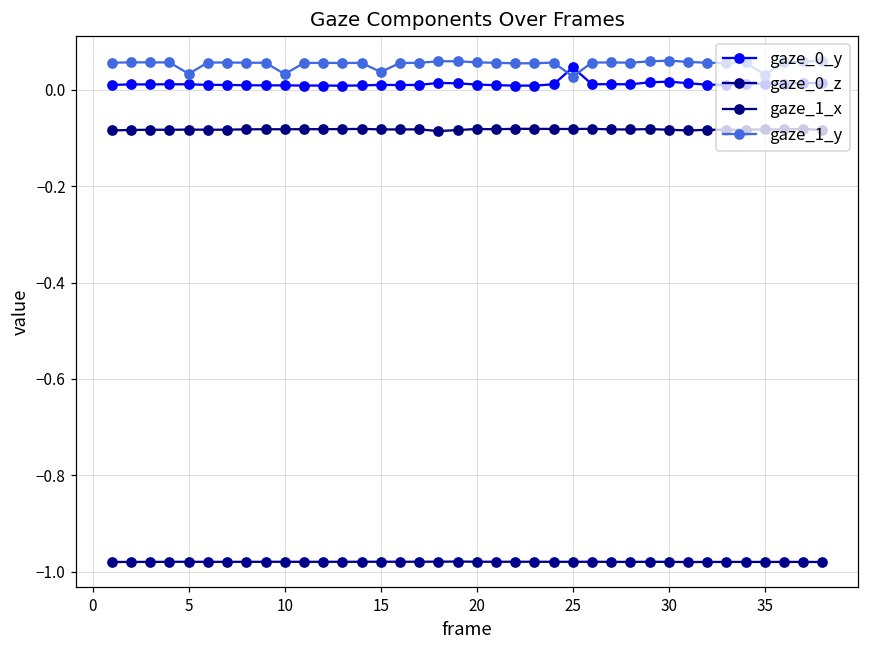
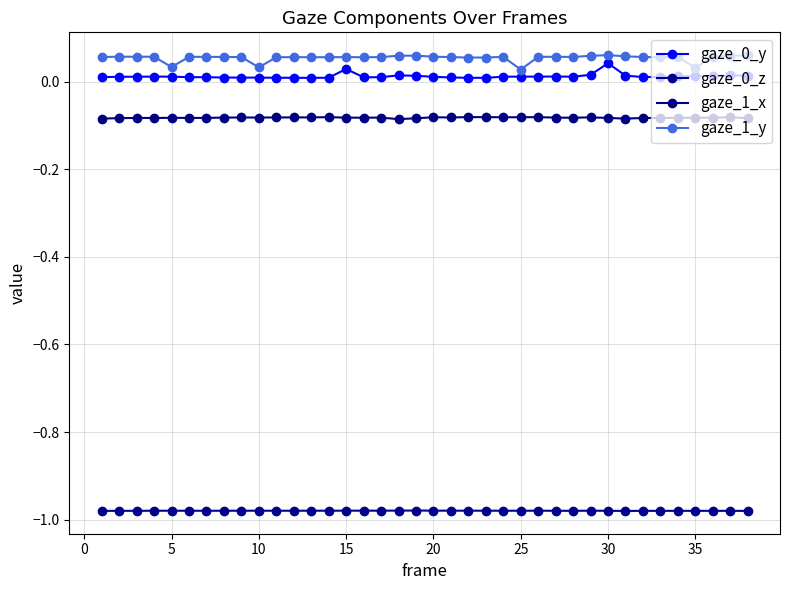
gaze_0_y, 15: 0.01 -> 0.03
gaze_1_y, 15: 0.04 -> 0.06
gaze_0_y, 25: 0.05 -> 0.01
gaze_0_y, 30: 0.02 -> 0.04
